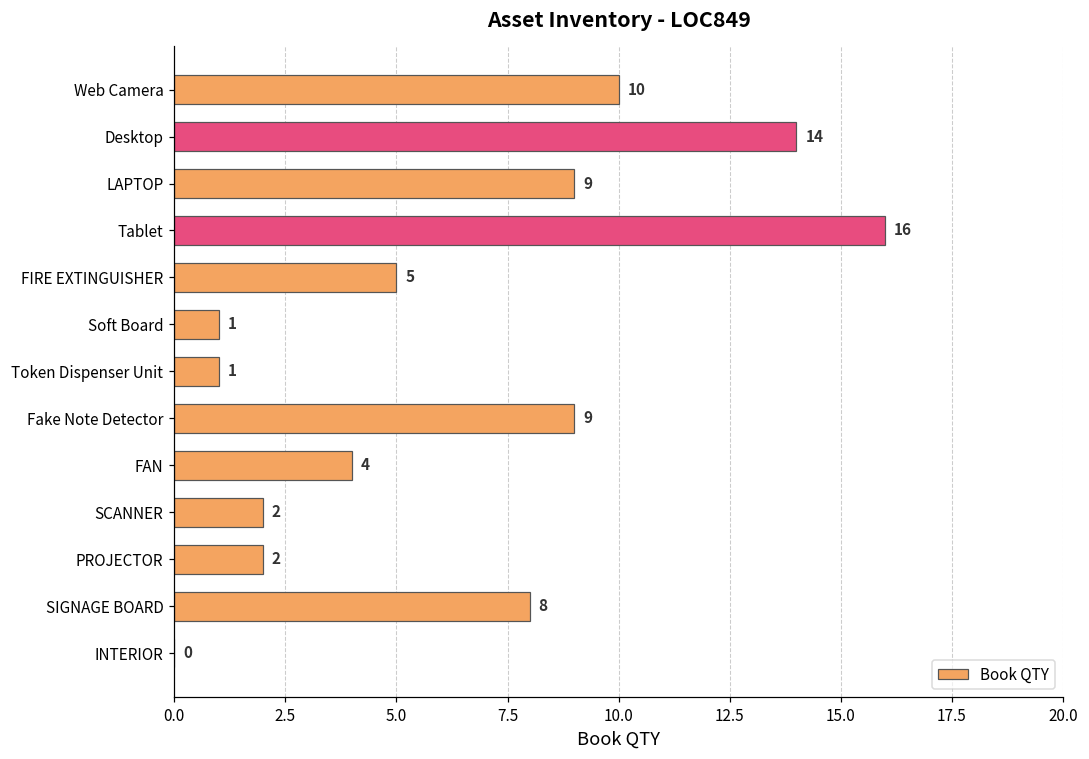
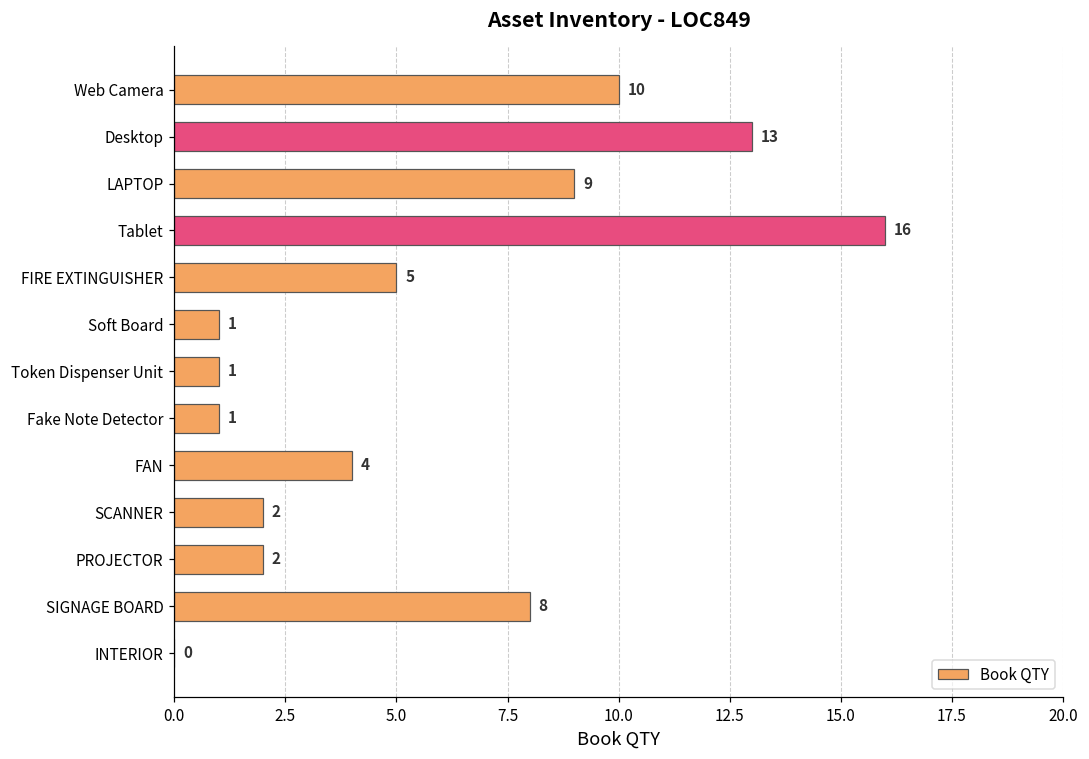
Desktop: 14 -> 13
Fake Note Detector: 9 -> 1
